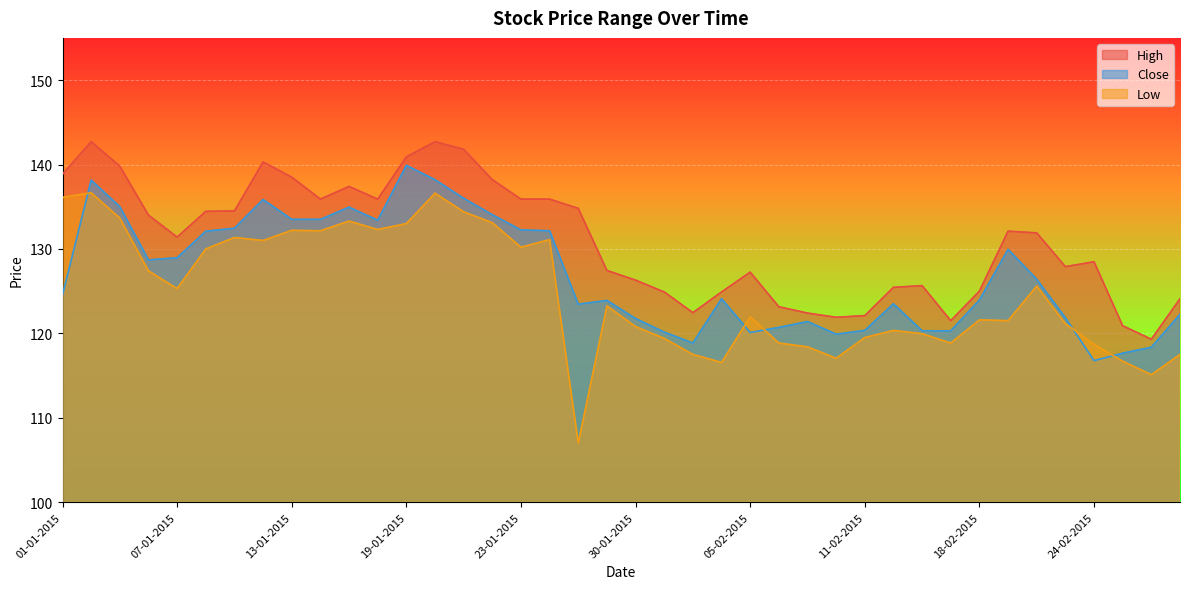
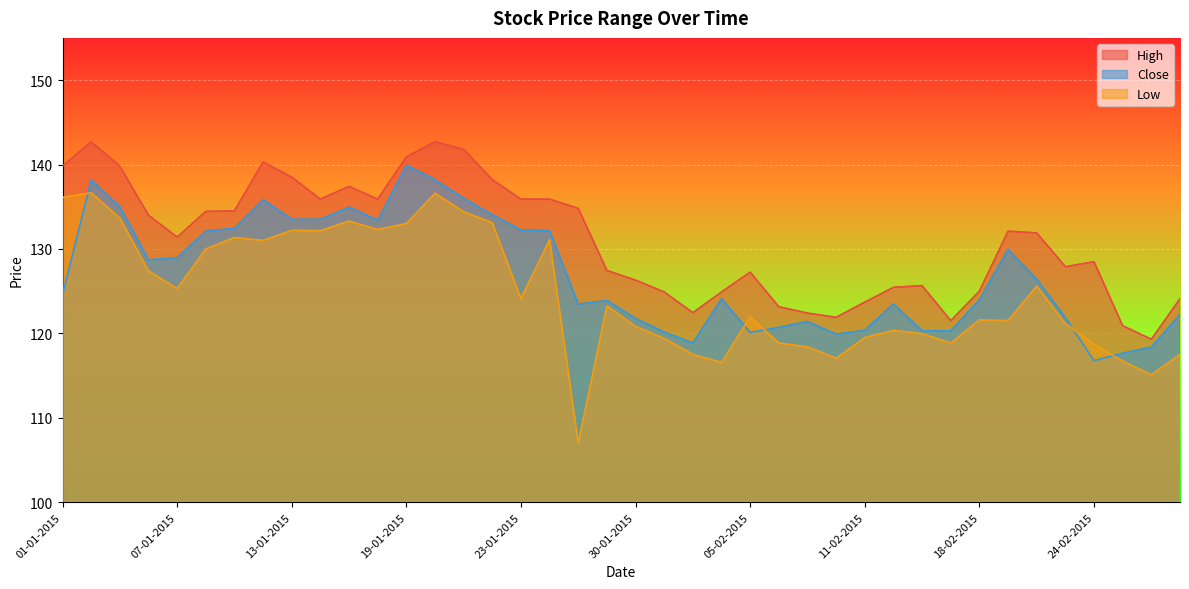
High, 01-01-2015: 139 -> 140
Low, 23-01-2015: 130 -> 124
High, 11-02-2015: 122 -> 124
